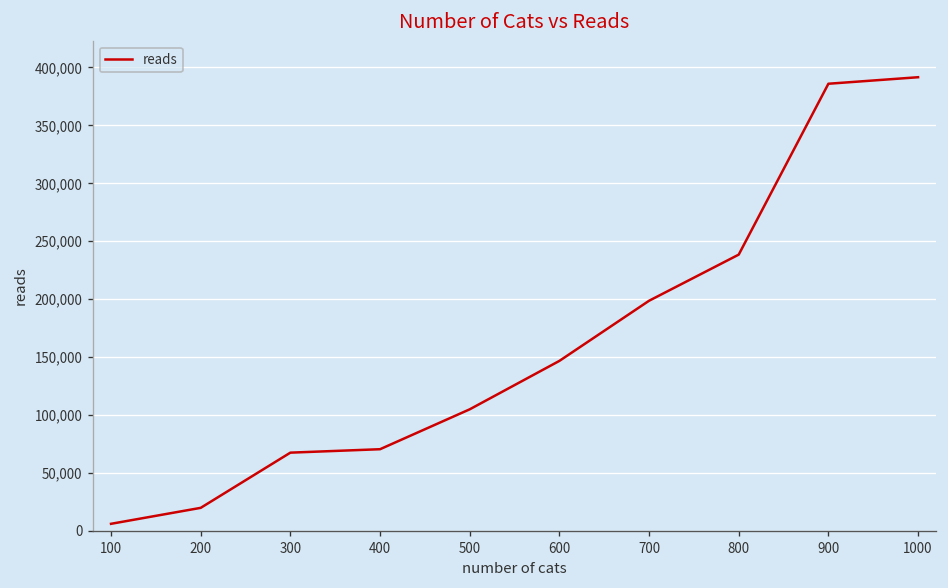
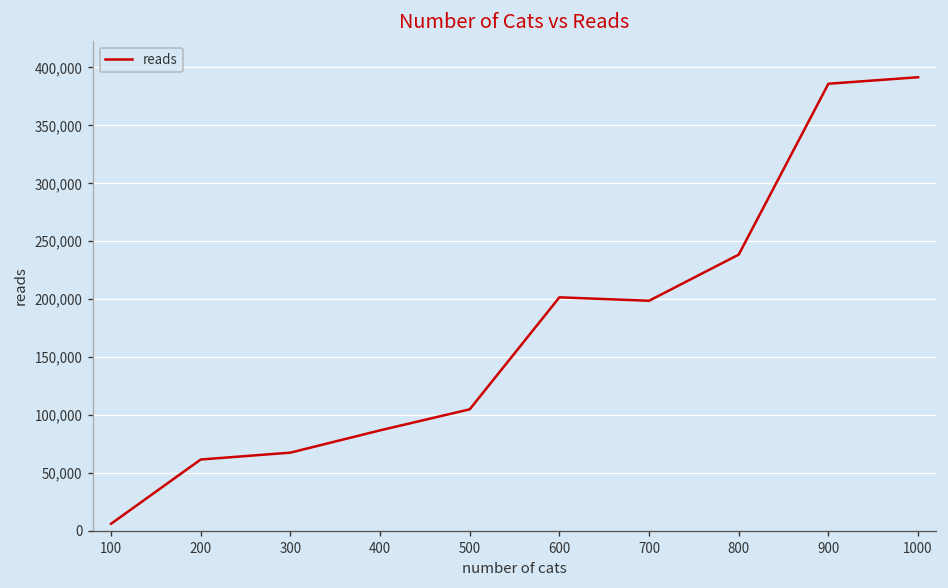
200: 20,000 -> 60,000
400: 70,000 -> 90,000
600: 150,000 -> 200,000
